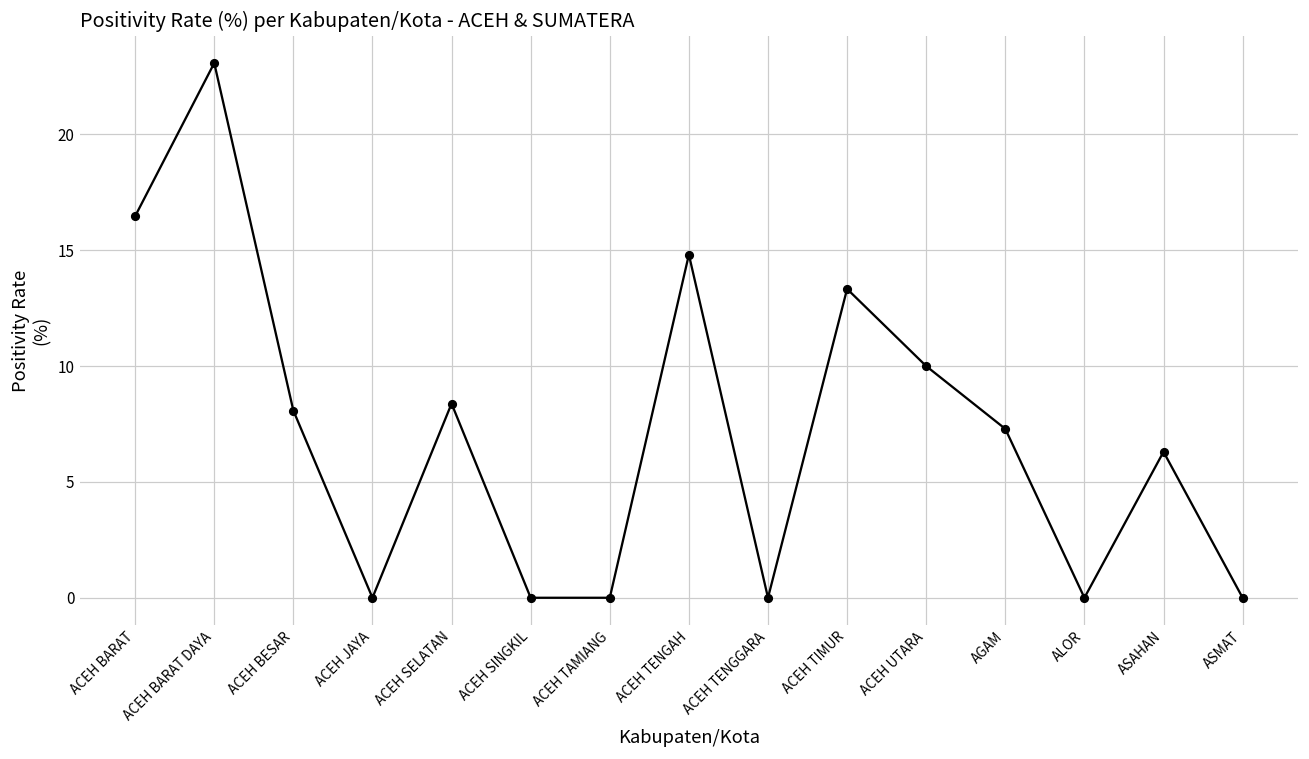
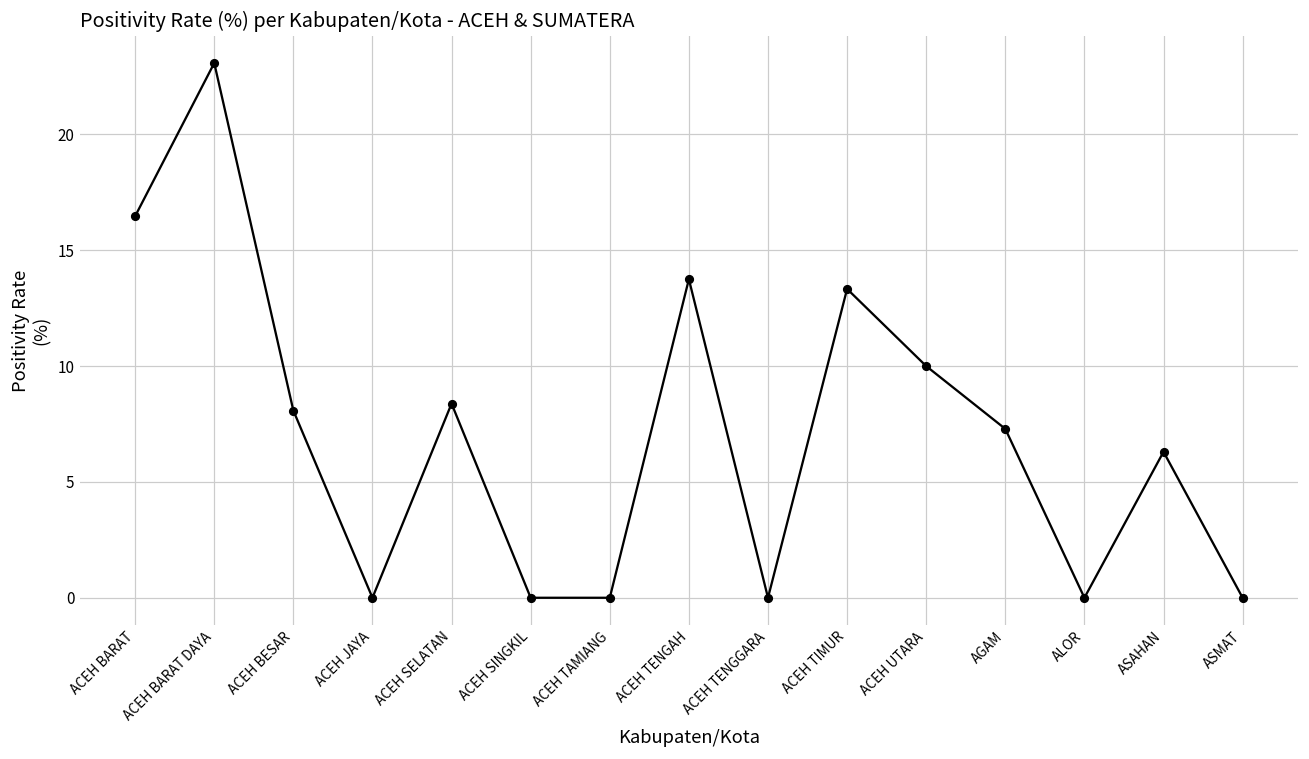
ACEH TENGAH: 14.8 -> 13.8
